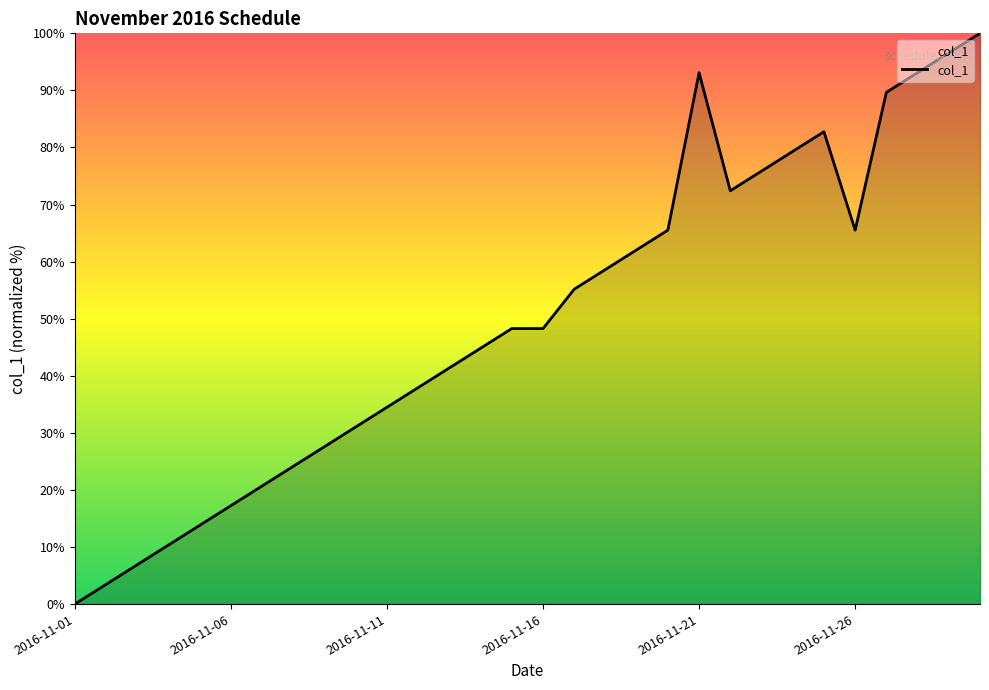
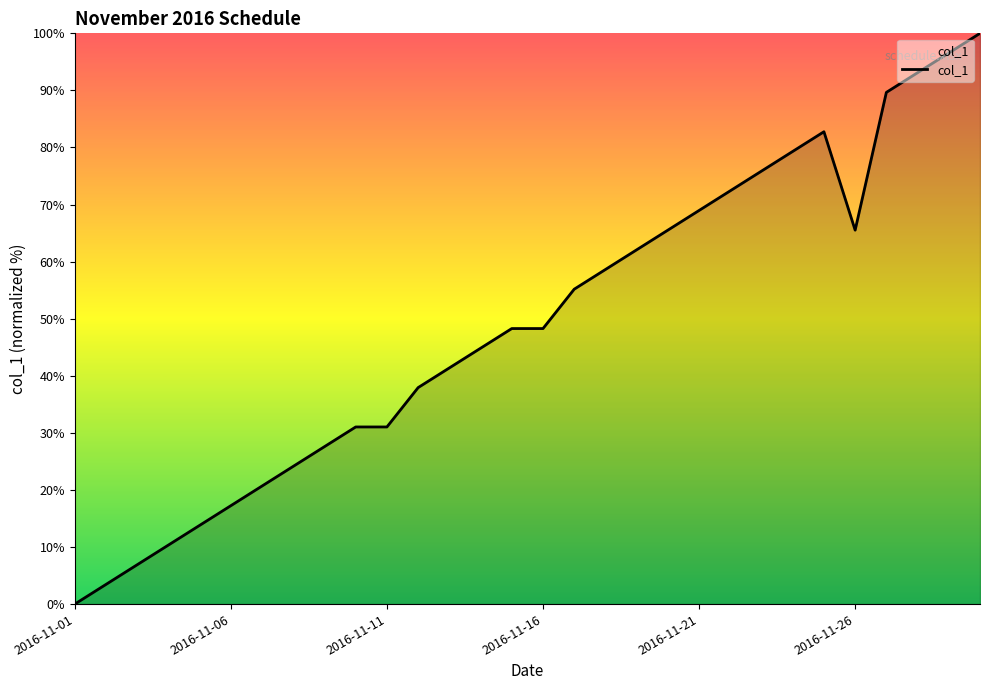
2016-11-11: 34% -> 31%
2016-11-21: 93% -> 69%
